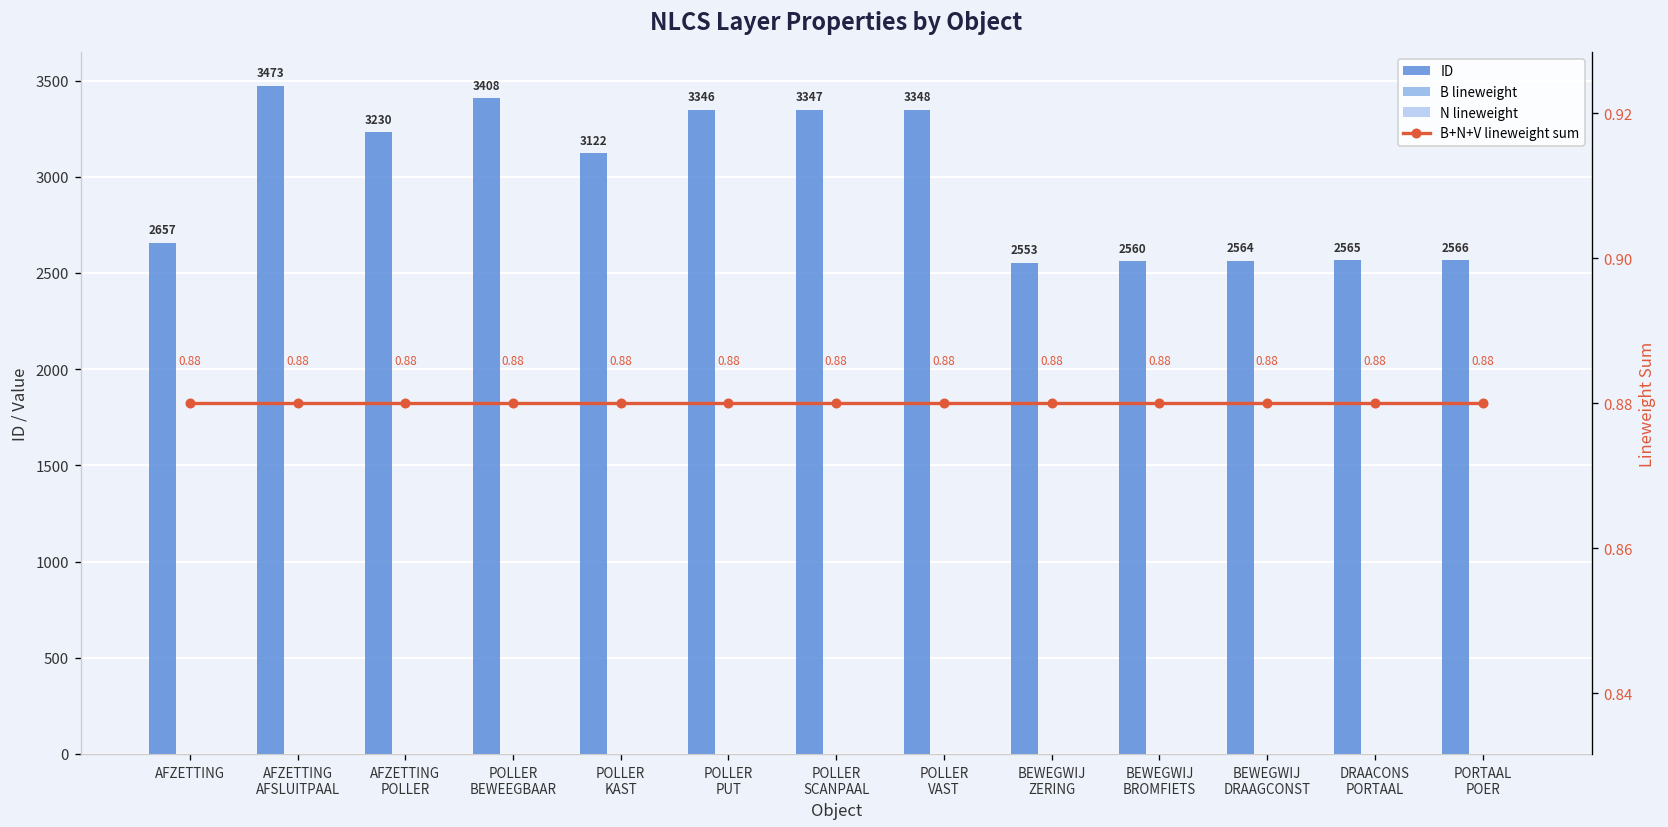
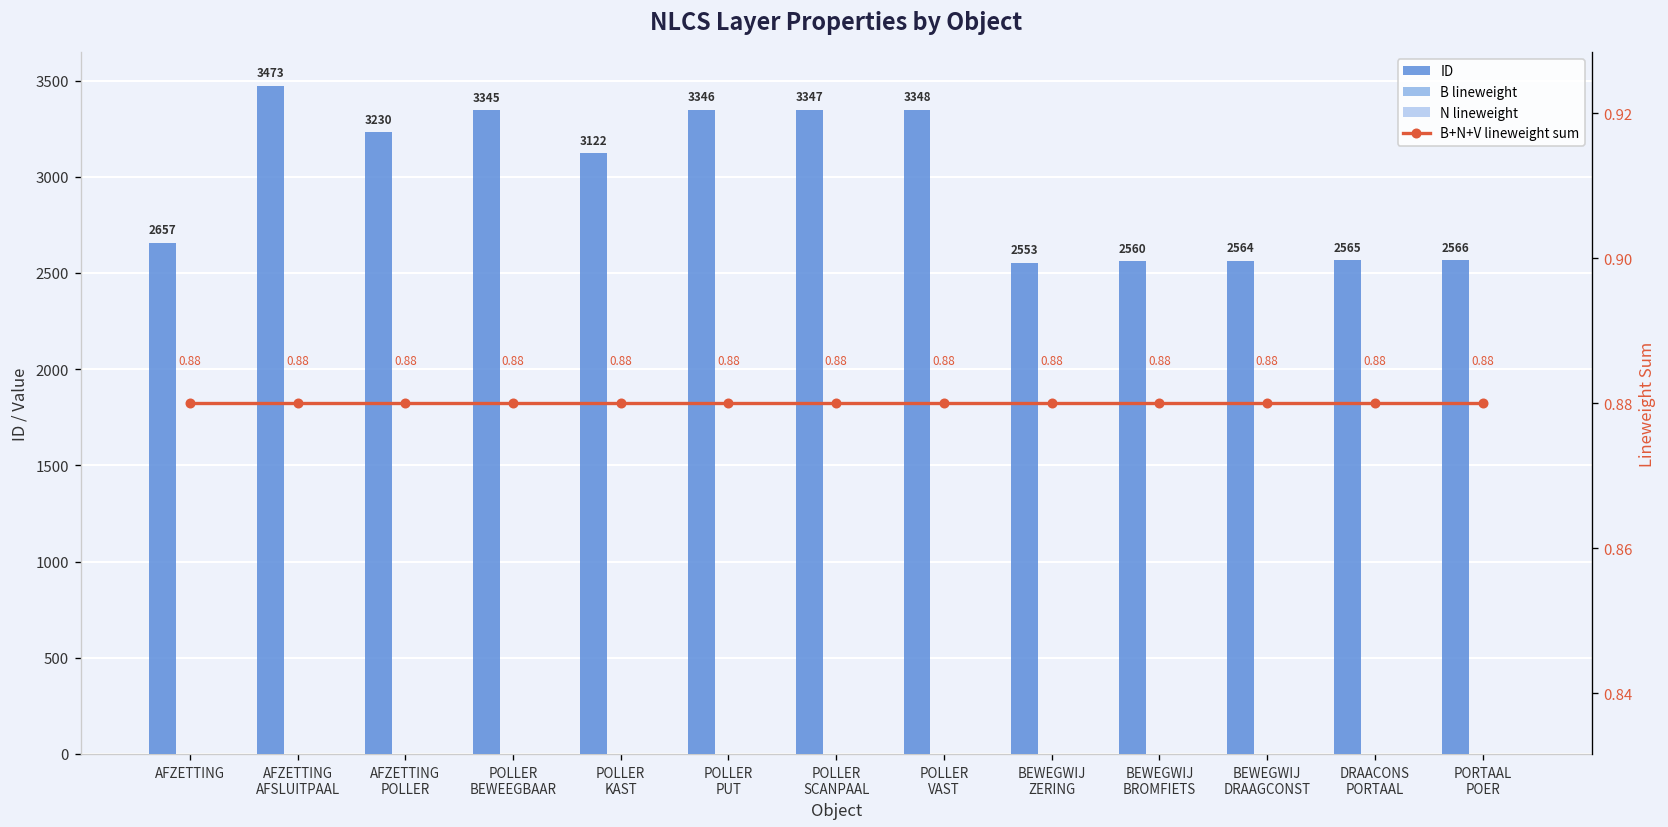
ID, POLLER BEWEEGBAAR: 3408 -> 3345
